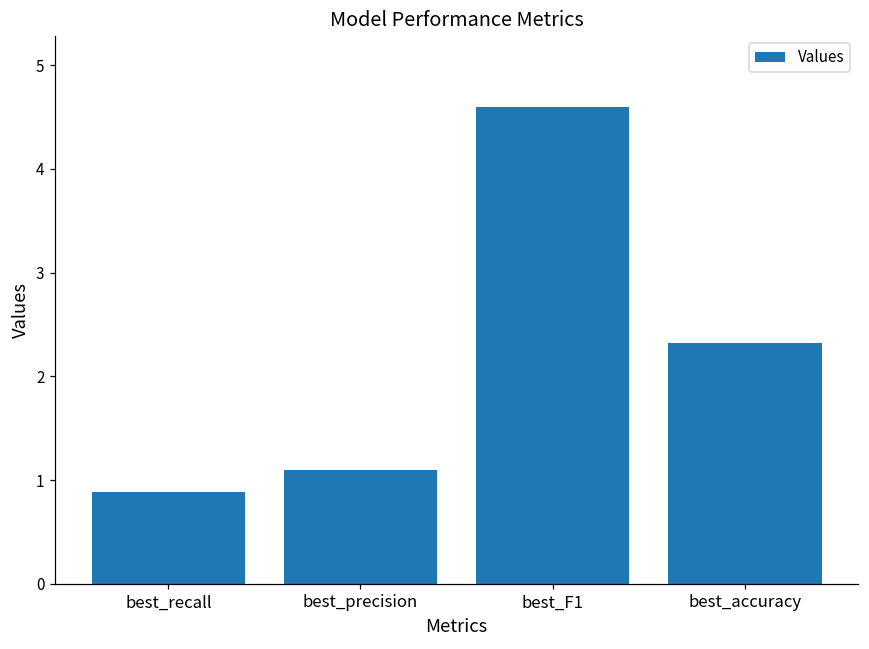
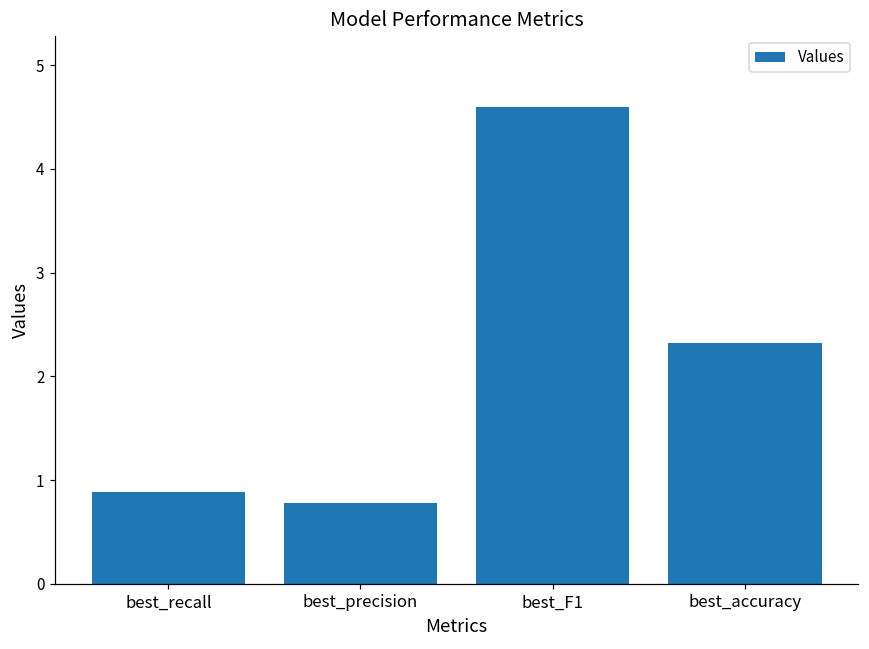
best_precision: 1.1 -> 0.8
